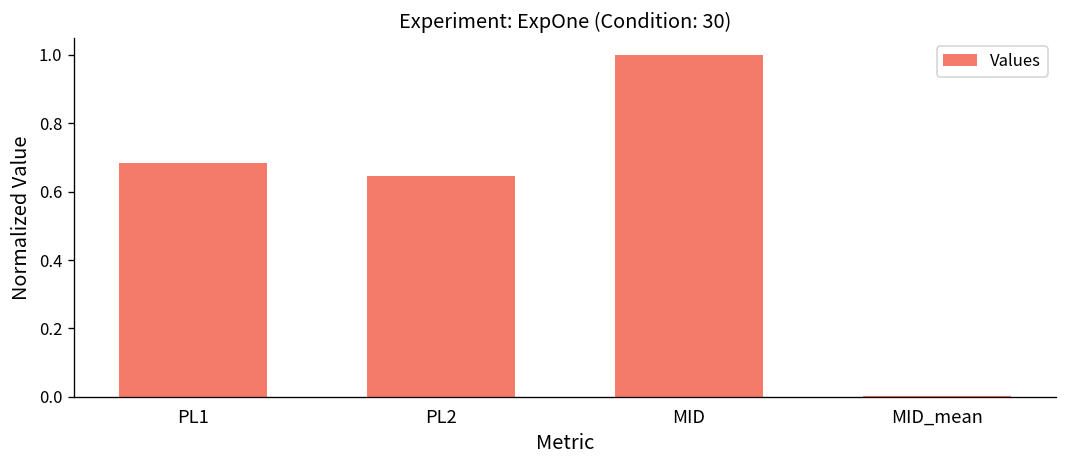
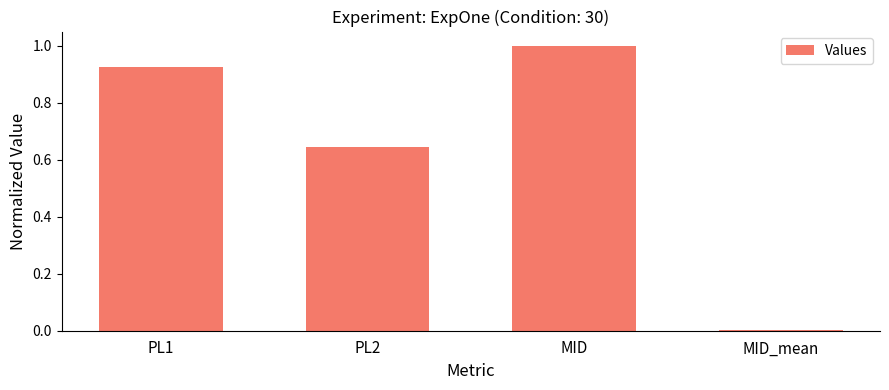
PL1: 0.68 -> 0.93
